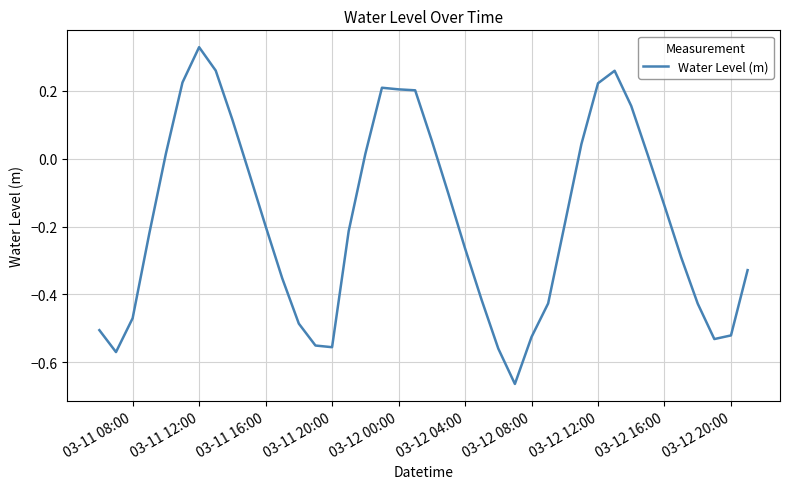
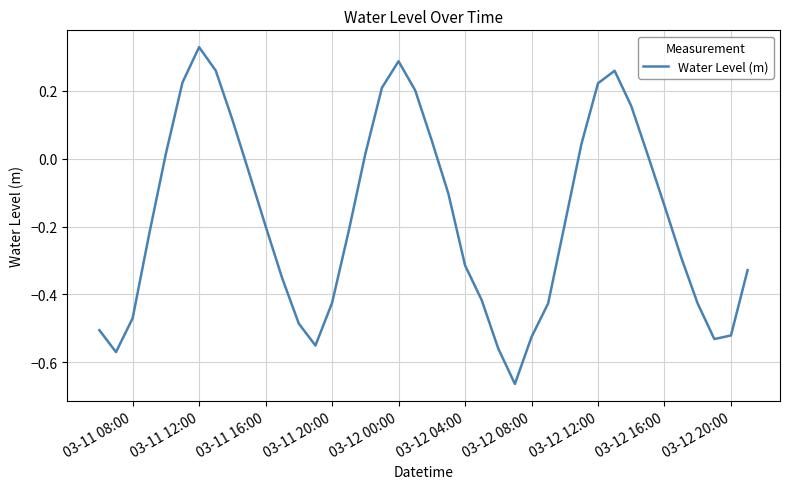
03-11 20:00: -0.56 -> -0.43
03-12 00:00: 0.20 -> 0.29
03-12 04:00: -0.26 -> -0.31
